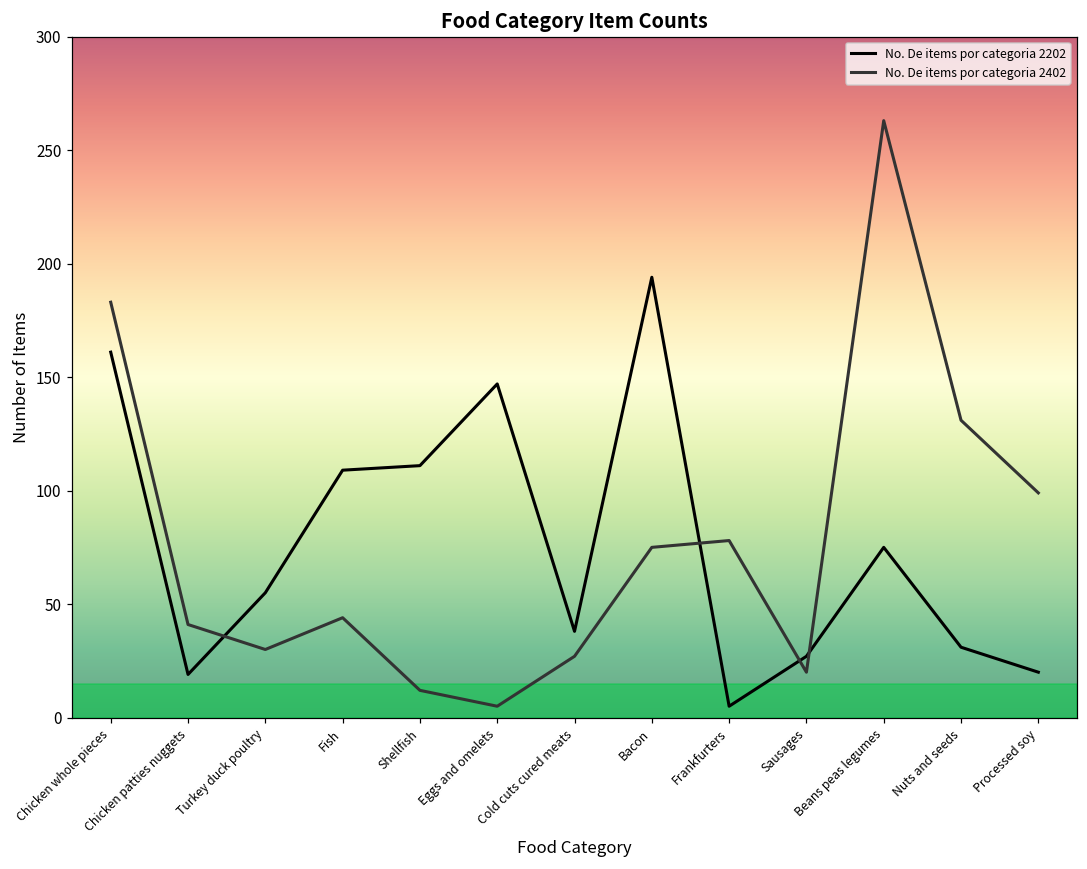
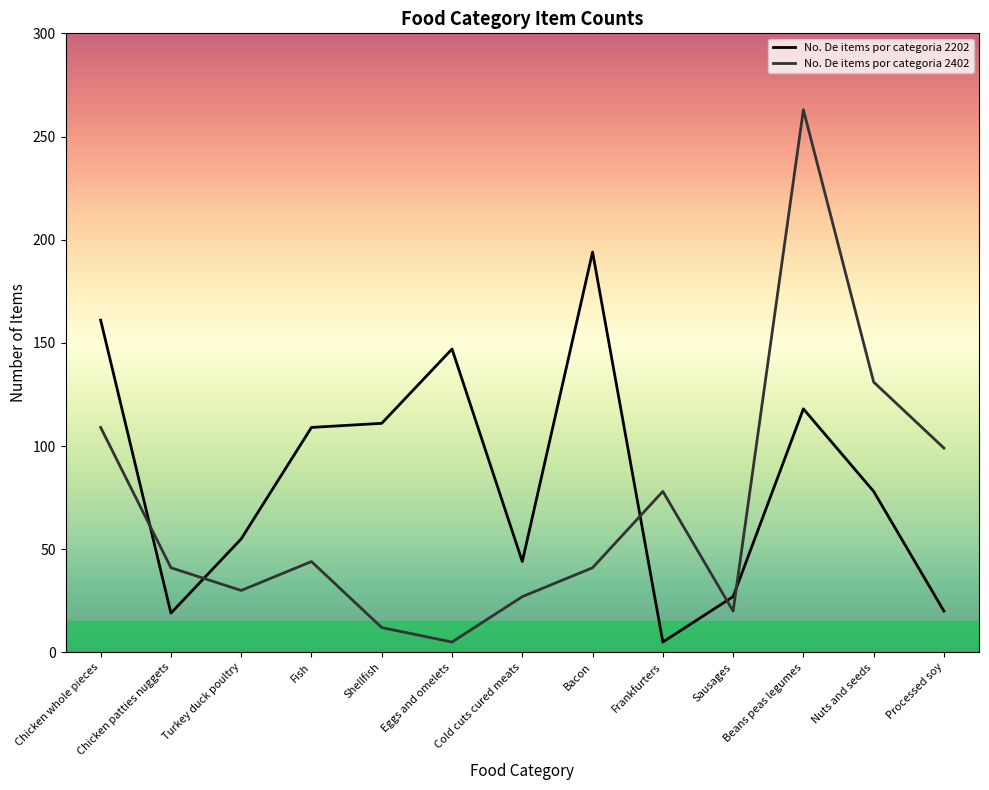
No. De items por categoria 2402, Chicken whole pieces: 183 -> 109
No. De items por categoria 2202, Cold cuts cured meats: 38 -> 44
No. De items por categoria 2402, Bacon: 75 -> 41
No. De items por categoria 2202, Beans peas legumes: 75 -> 118
No. De items por categoria 2202, Nuts and seeds: 31 -> 78
